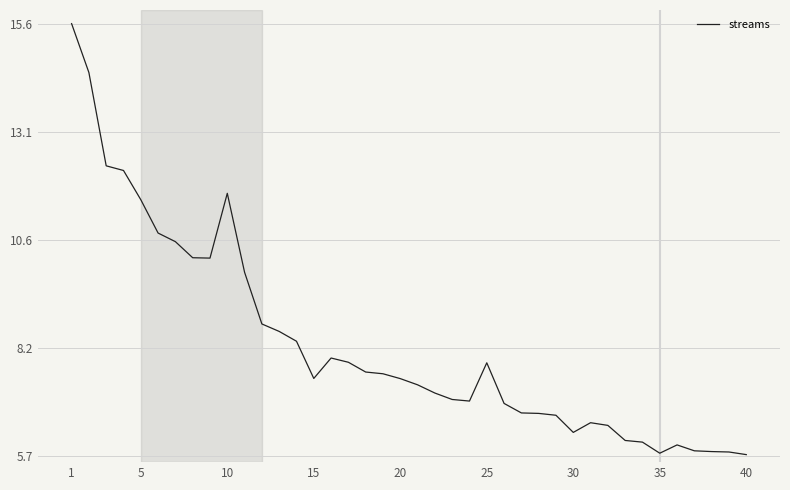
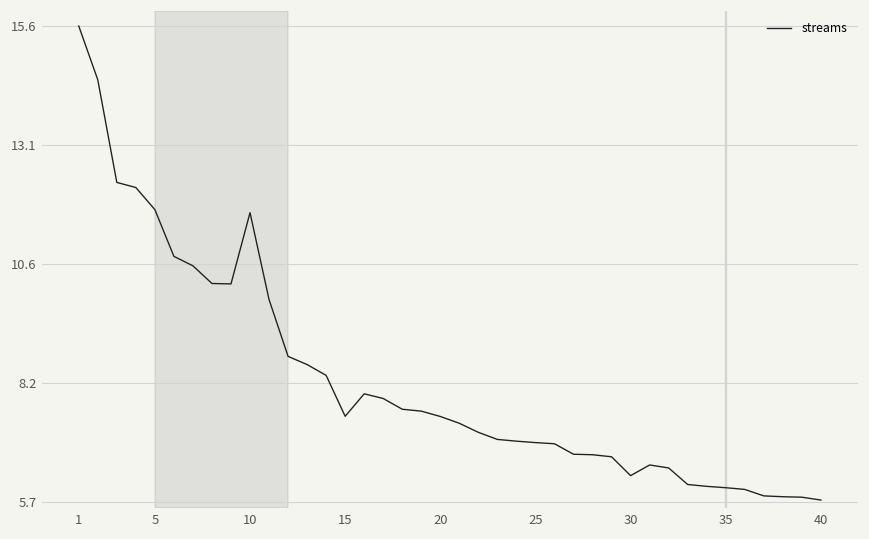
5: 11.6 -> 11.8
25: 7.8 -> 6.9
35: 5.8 -> 6.0
